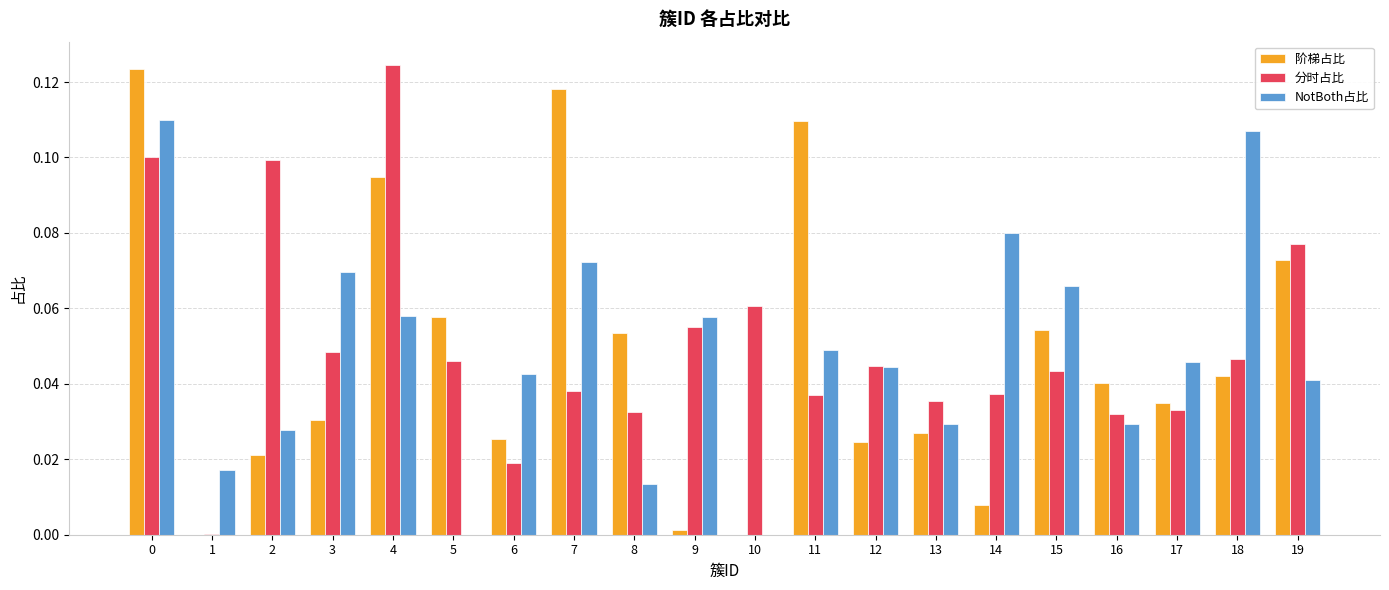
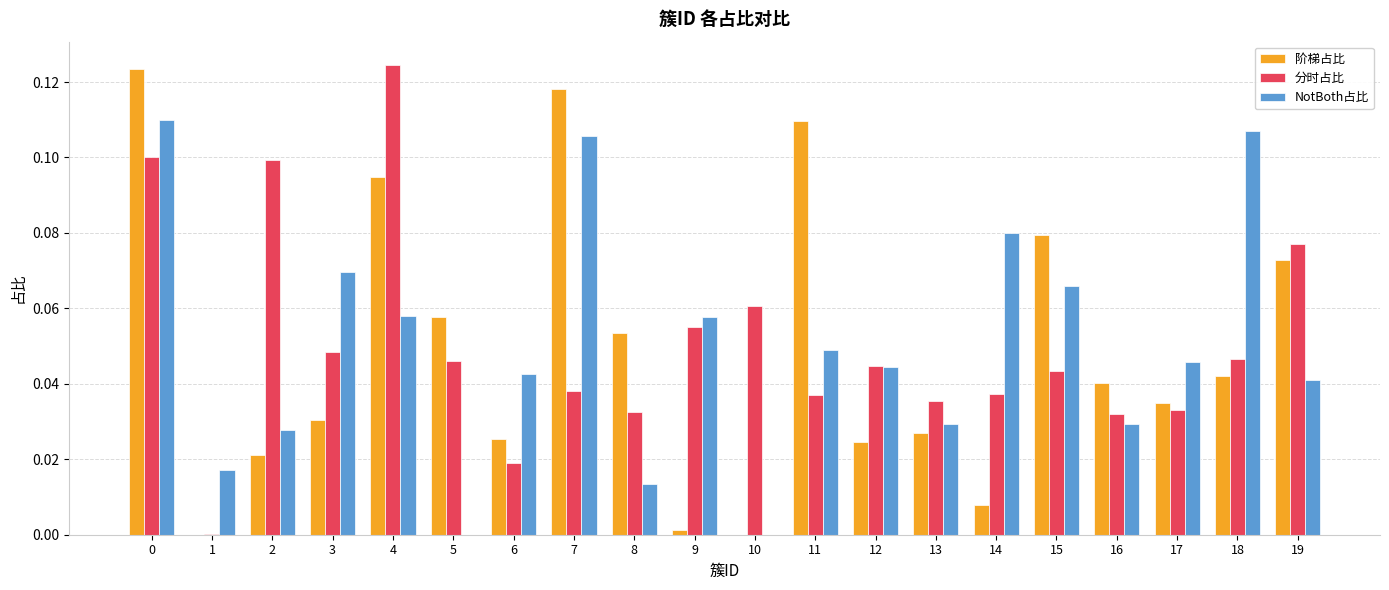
NotBoth占比, 7: 0.072 -> 0.106
阶梯占比, 15: 0.054 -> 0.079
